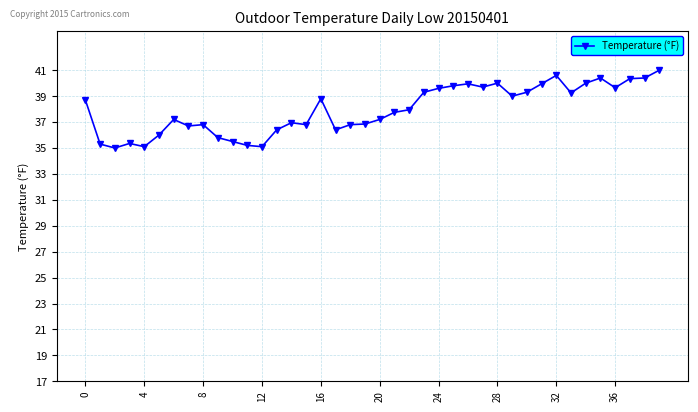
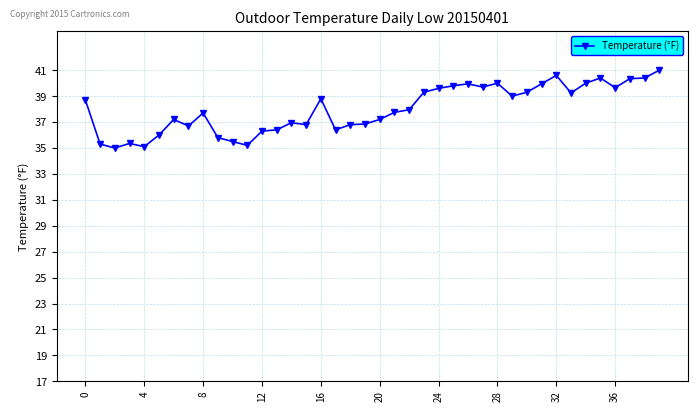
8: 36.8 -> 37.7
12: 35.1 -> 36.3
